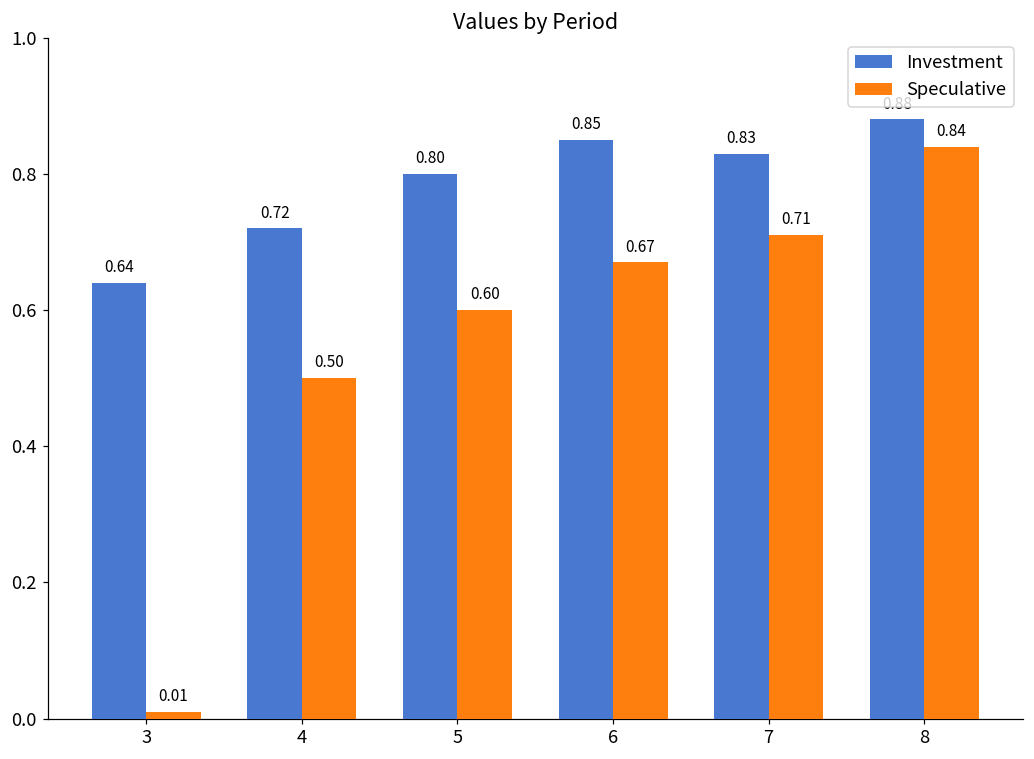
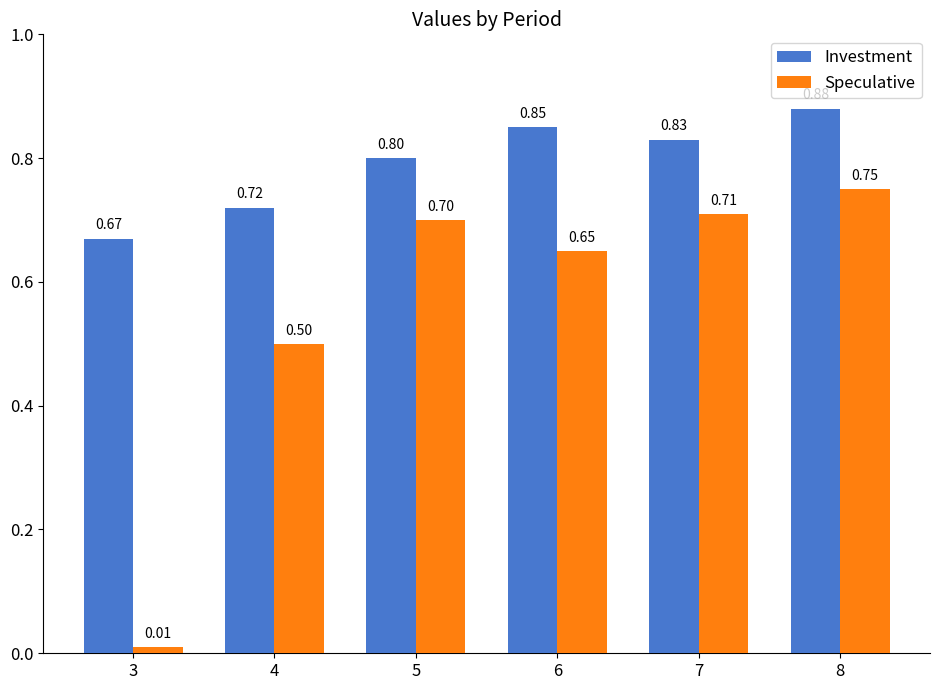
Investment, 3: 0.64 -> 0.67
Speculative, 5: 0.60 -> 0.70
Speculative, 6: 0.67 -> 0.65
Speculative, 8: 0.84 -> 0.75
